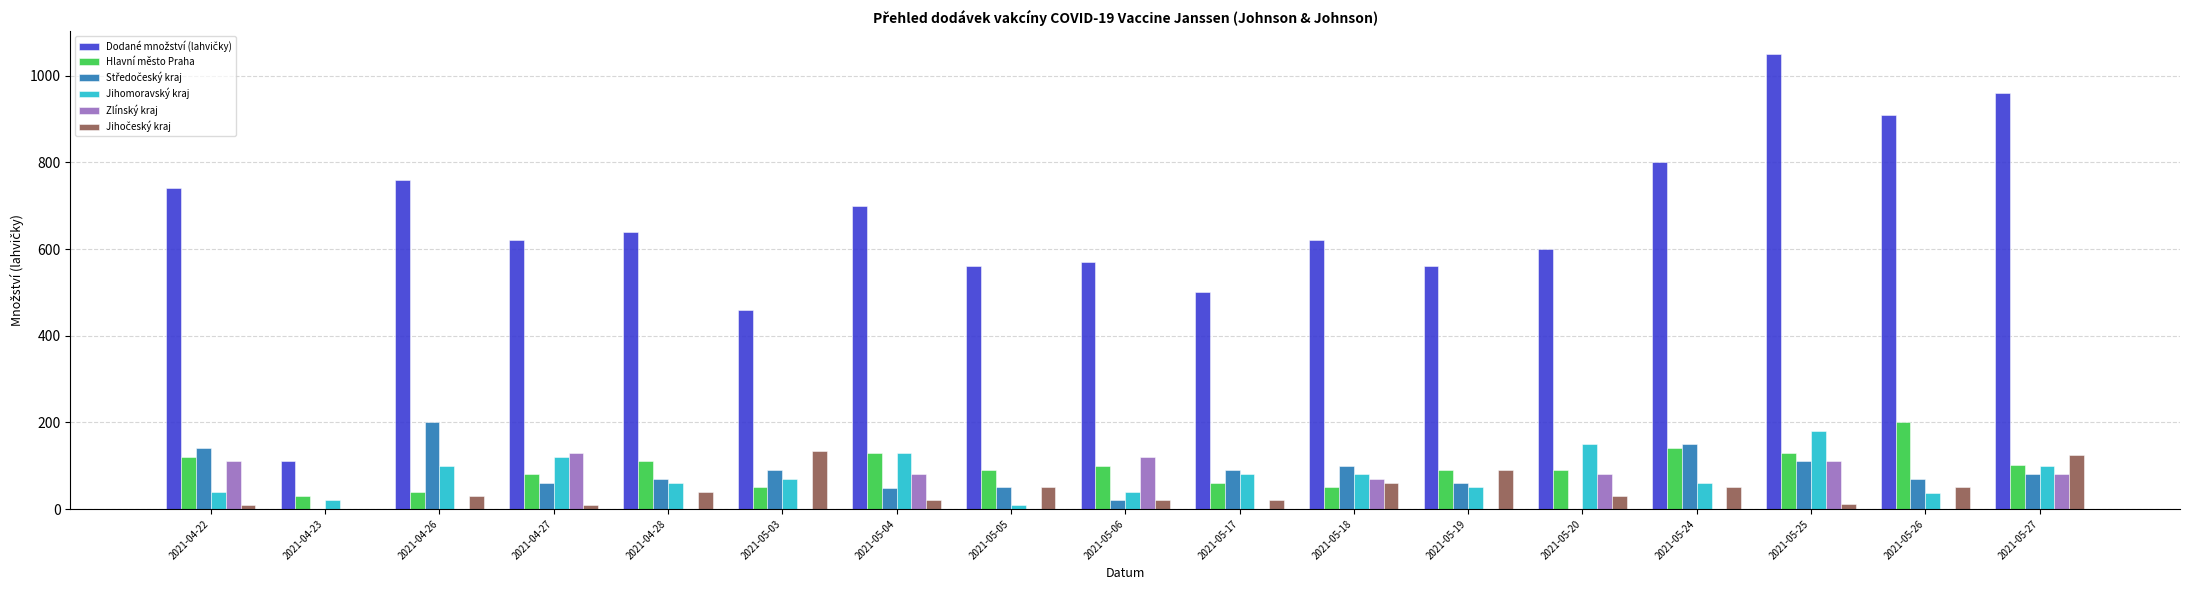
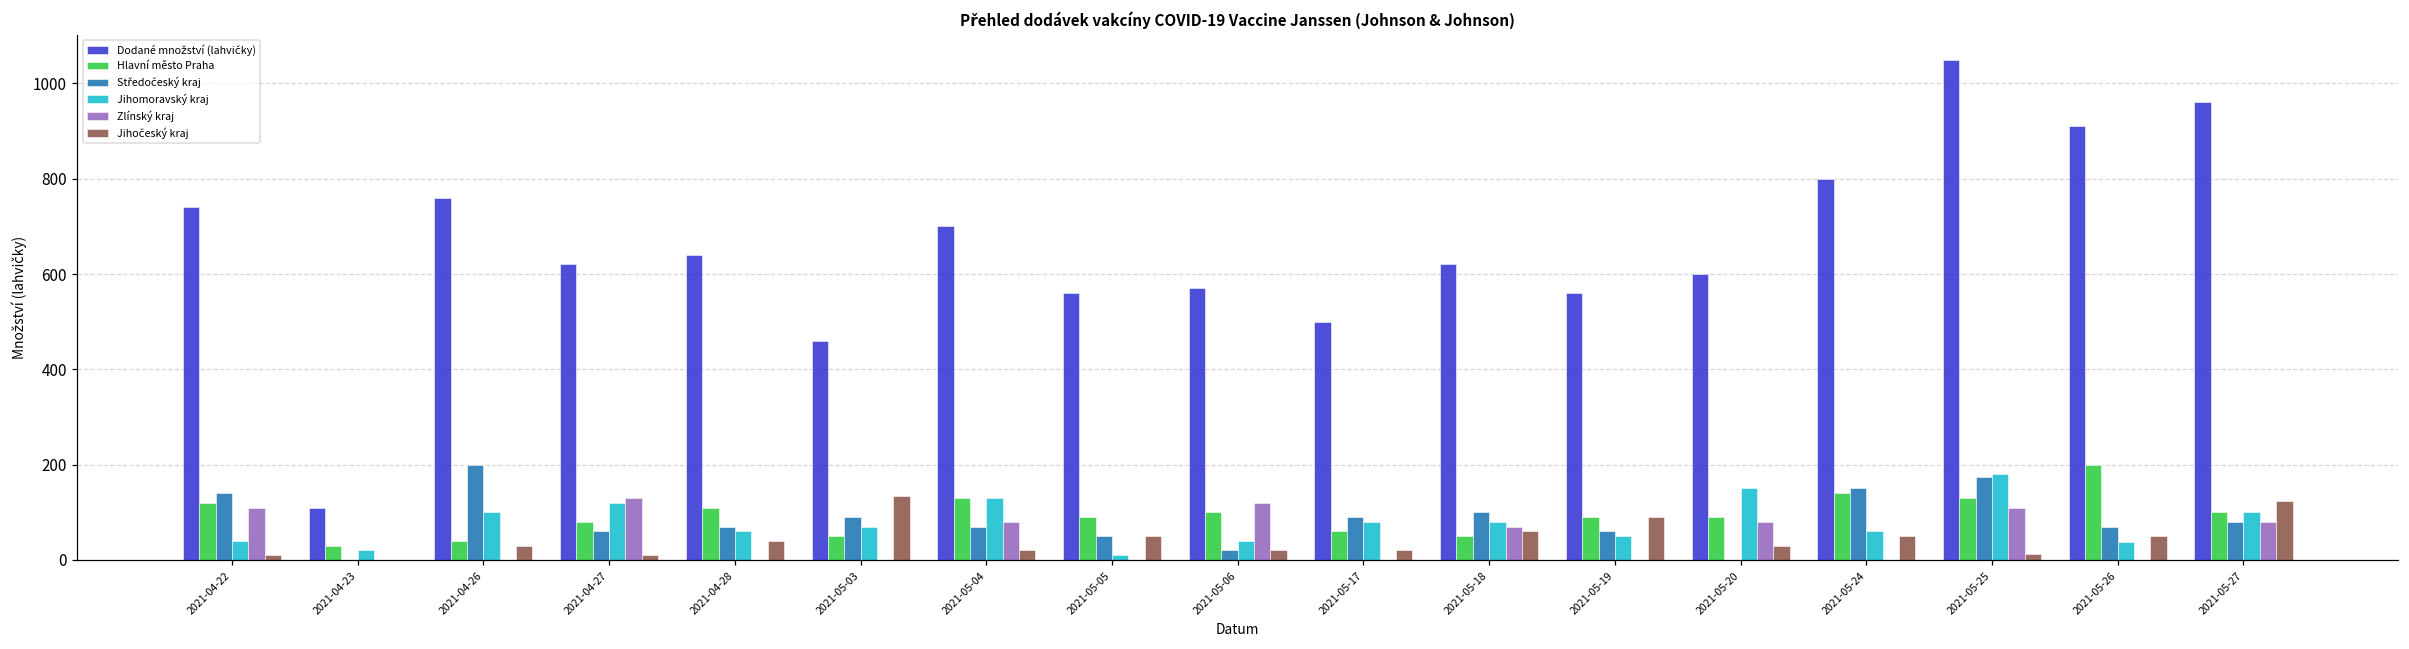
Středočeský kraj, 2021-05-04: 50 -> 70
Středočeský kraj, 2021-05-25: 110 -> 170
